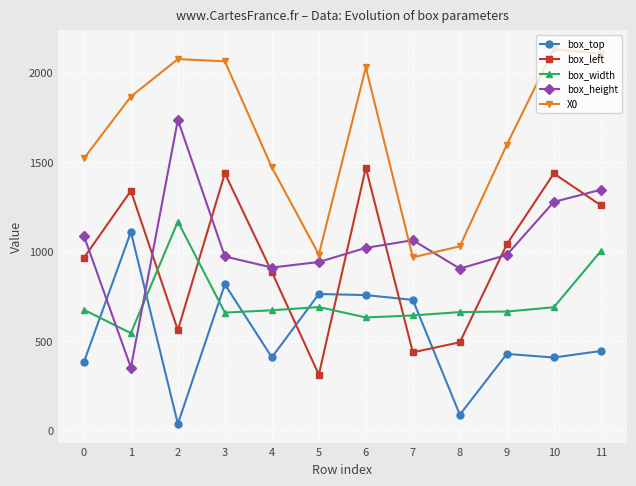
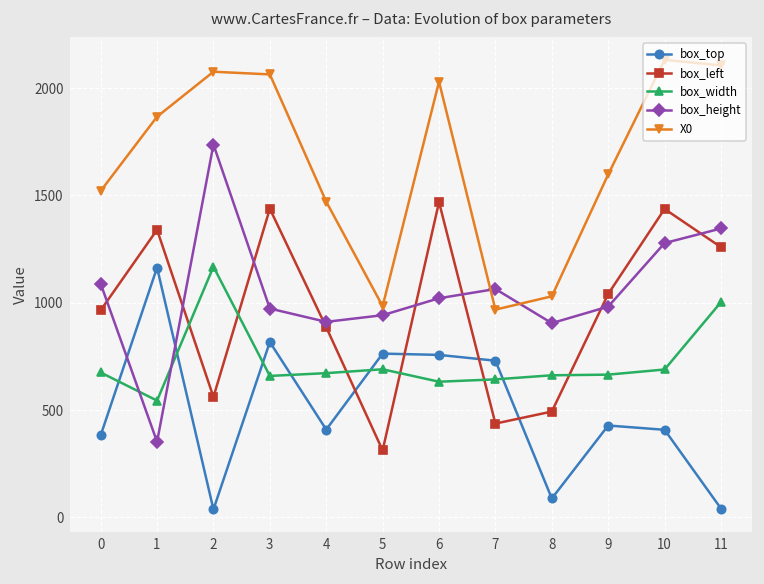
box_top, 1: 1110 -> 1160
box_top, 11: 440 -> 40
